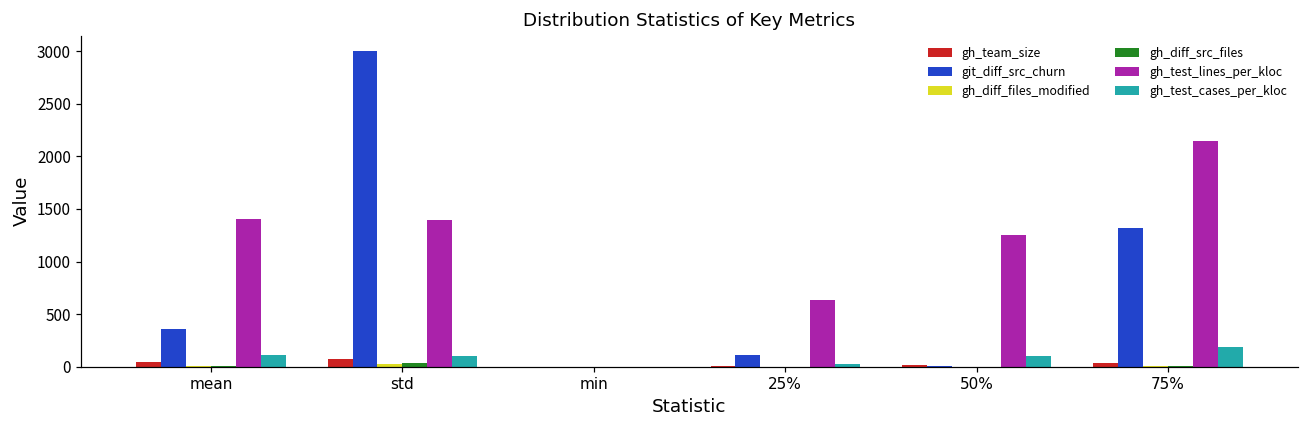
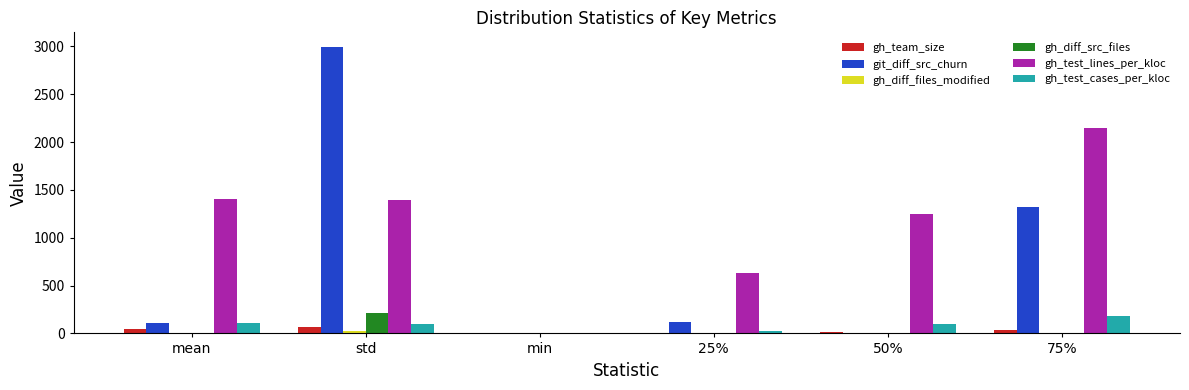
git_diff_src_churn, mean: 400 -> 100
gh_diff_src_files, std: 0 -> 200
